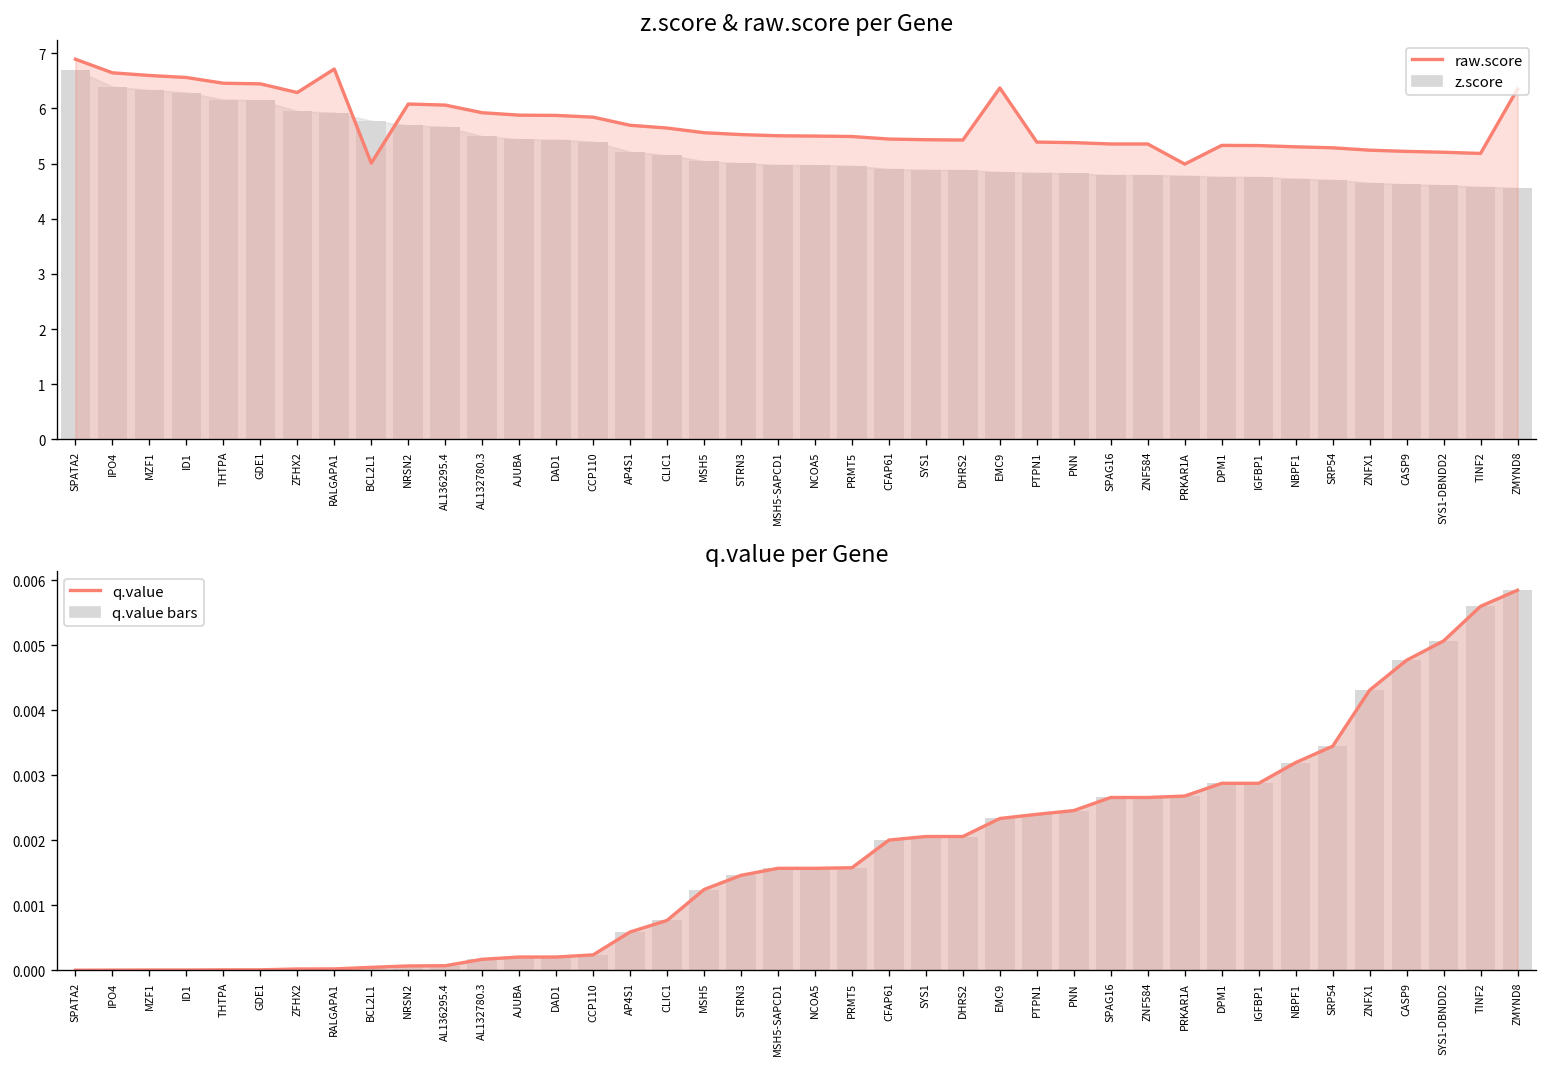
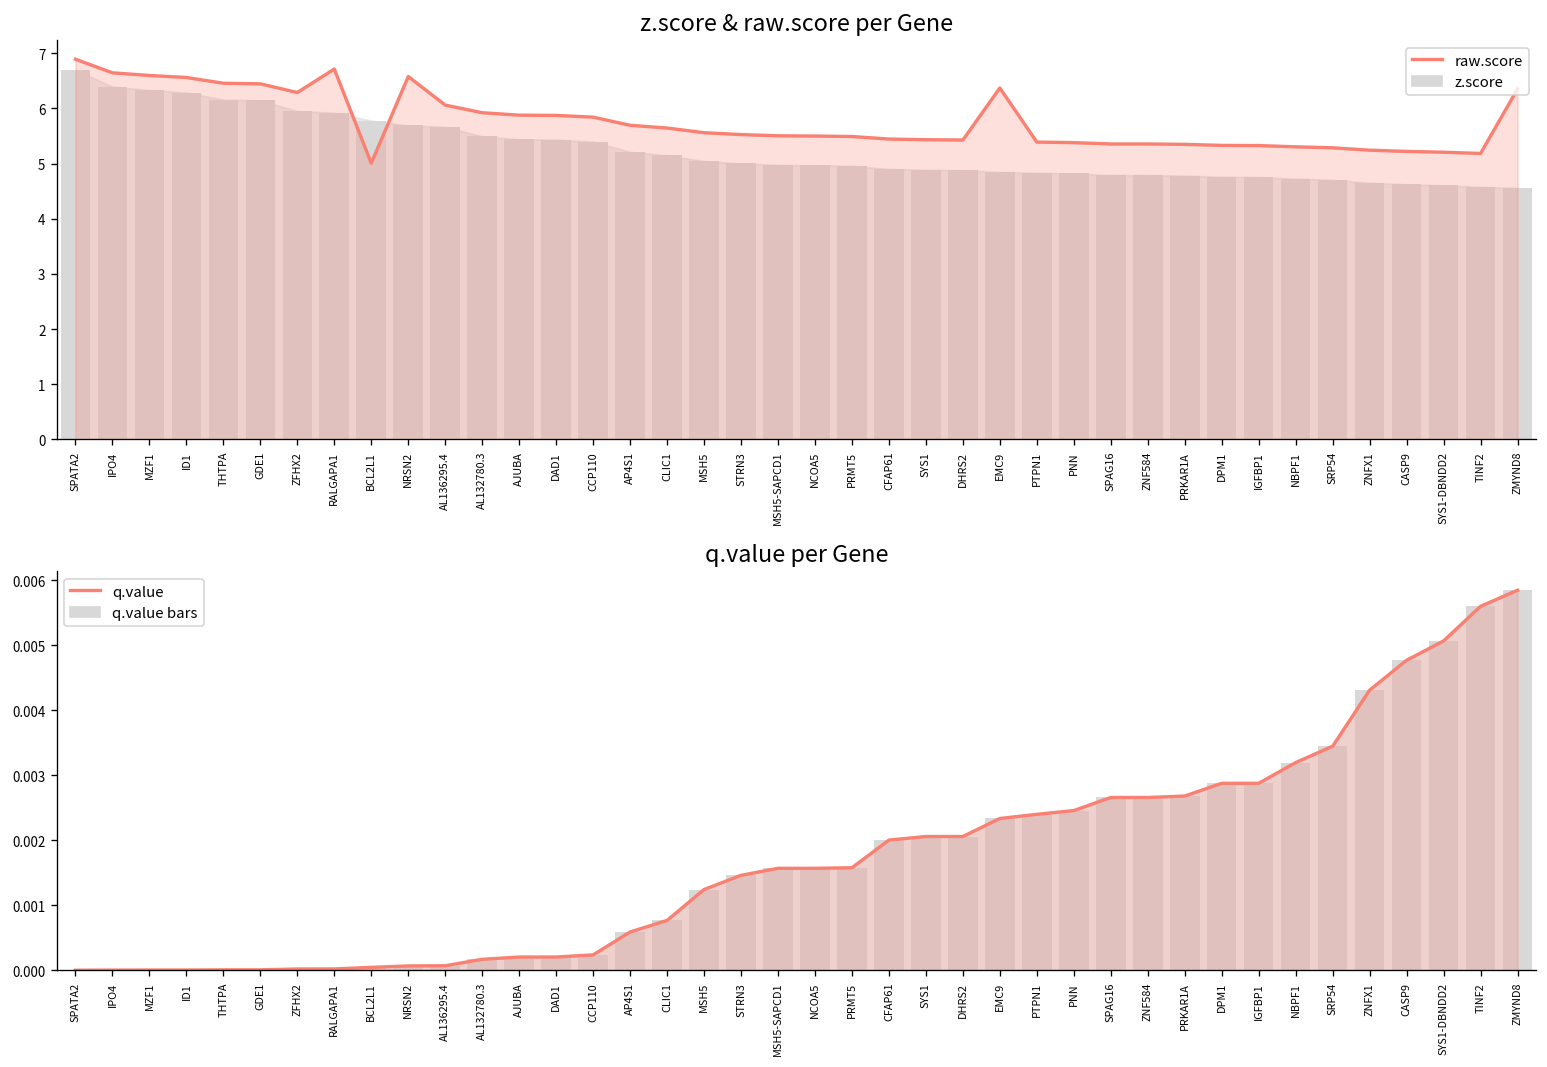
z.score & raw.score per Gene, raw.score, NRSN2: 6.1 -> 6.6
z.score & raw.score per Gene, raw.score, PRKAR1A: 5.0 -> 5.3
